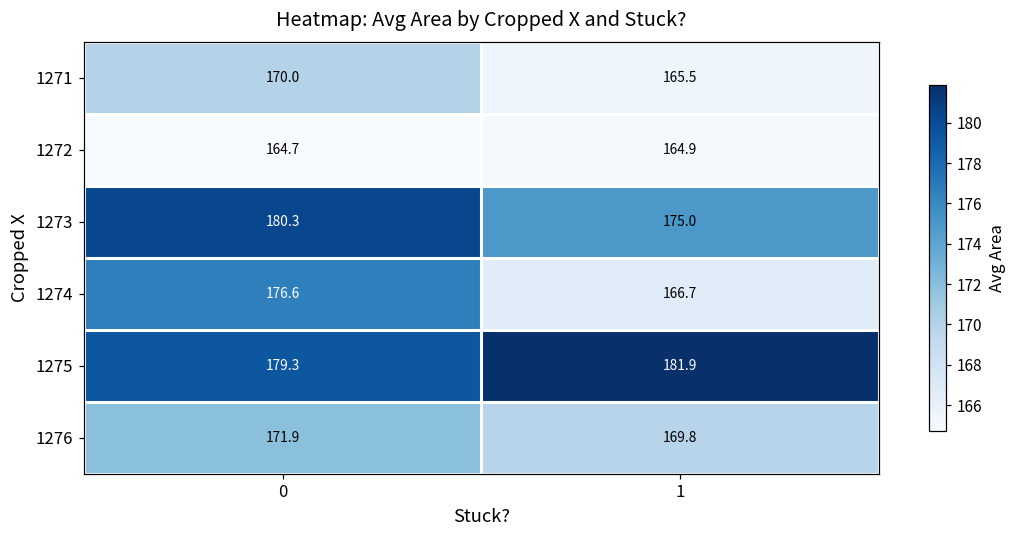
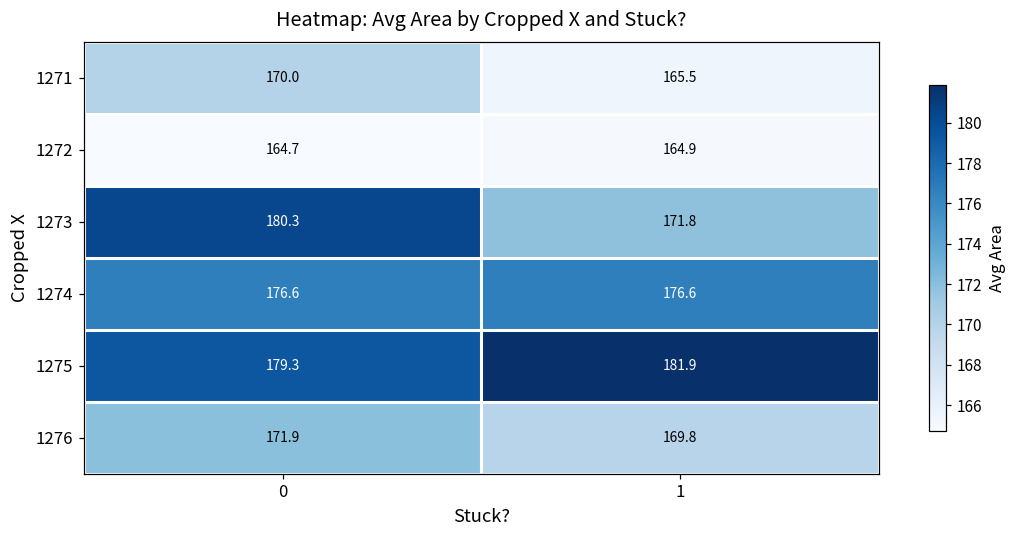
1273, 1: 175.0 -> 171.8
1274, 1: 166.7 -> 176.6
